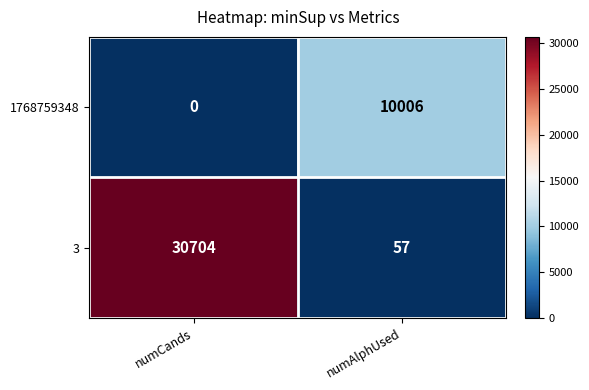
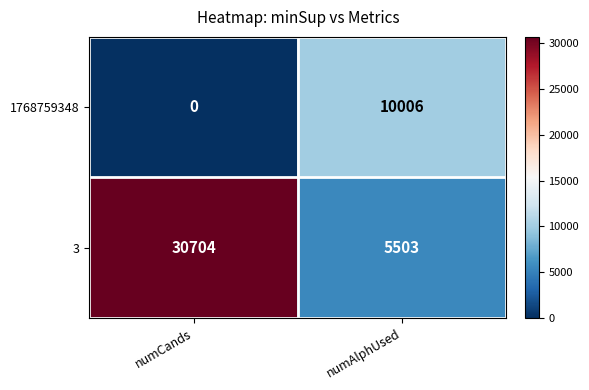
3, numAlphUsed: 57 -> 5503
